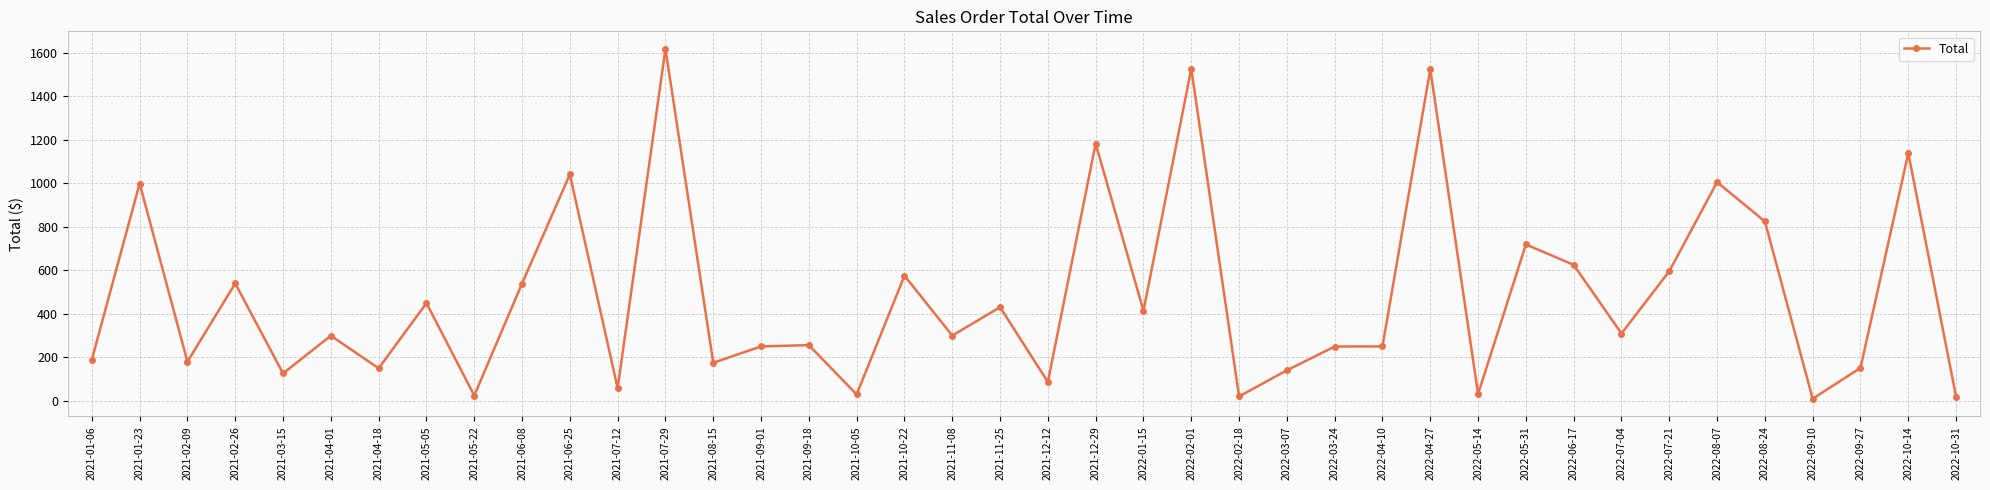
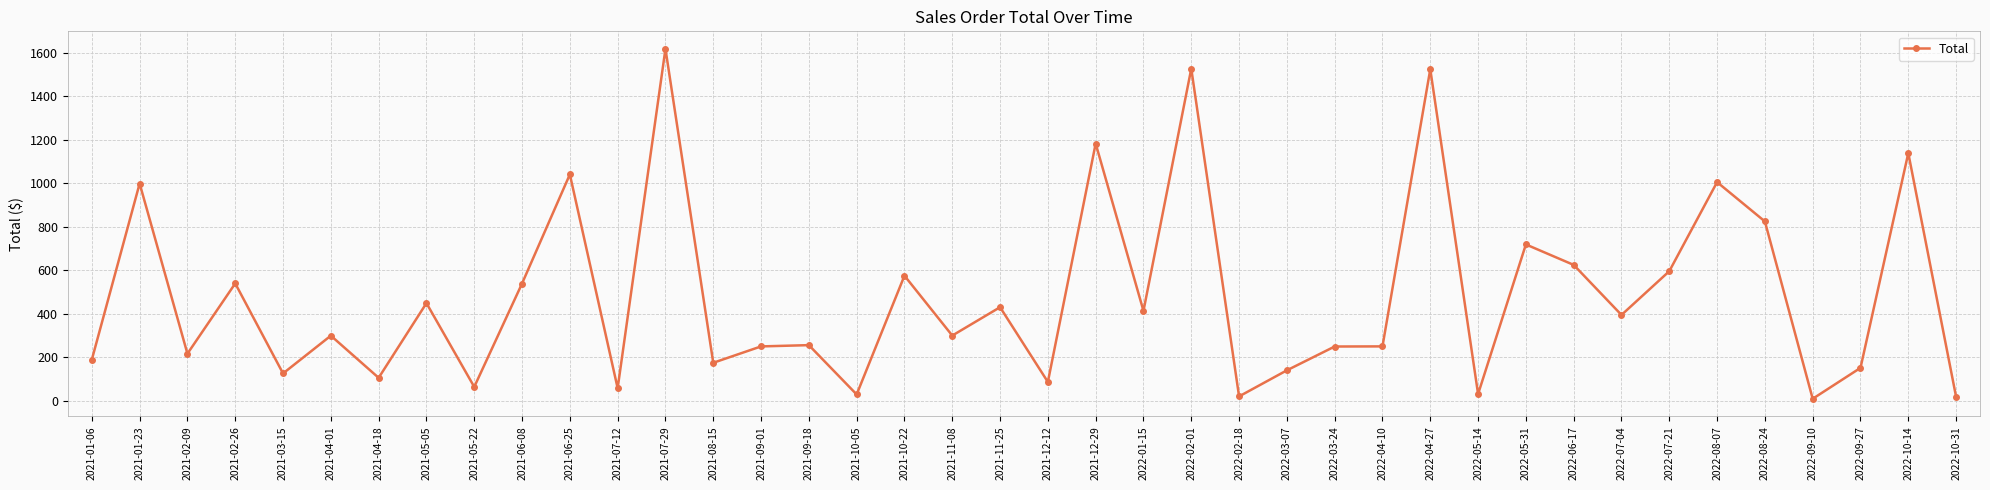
2021-02-09: 180 -> 220
2021-04-18: 150 -> 110
2021-05-22: 20 -> 60
2022-07-04: 310 -> 390
